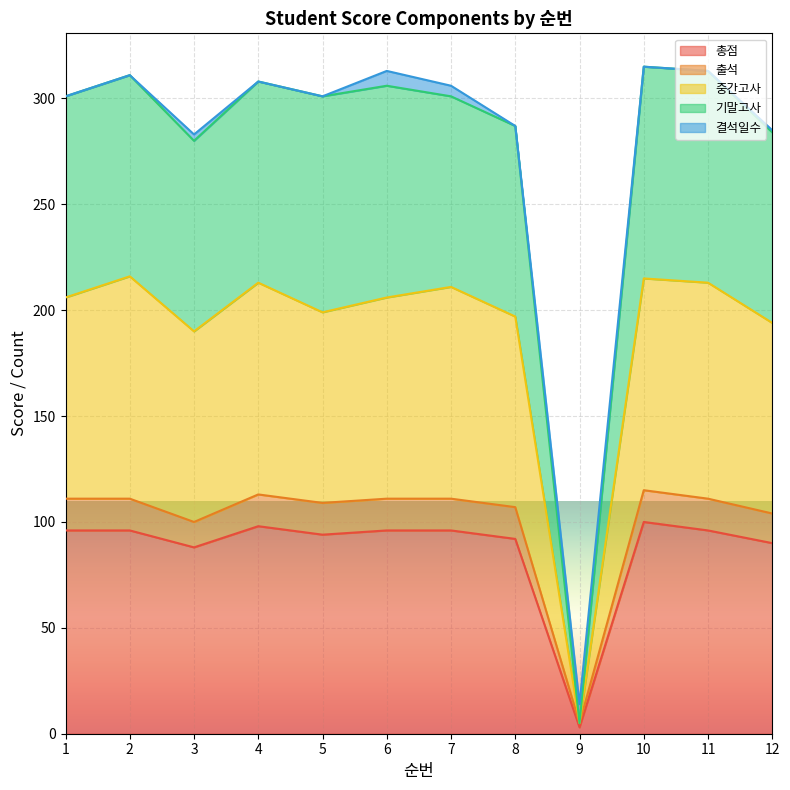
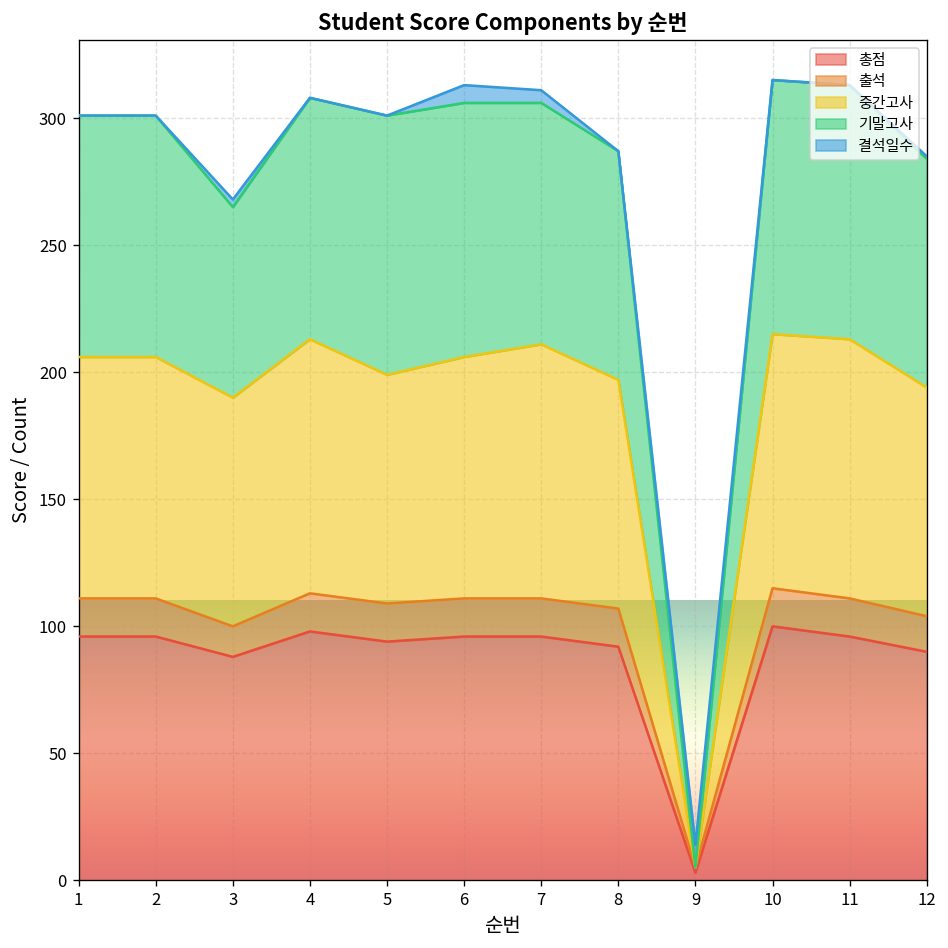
중간고사, 2: 105 -> 95
기말고사, 3: 90 -> 75
기말고사, 7: 90 -> 95
